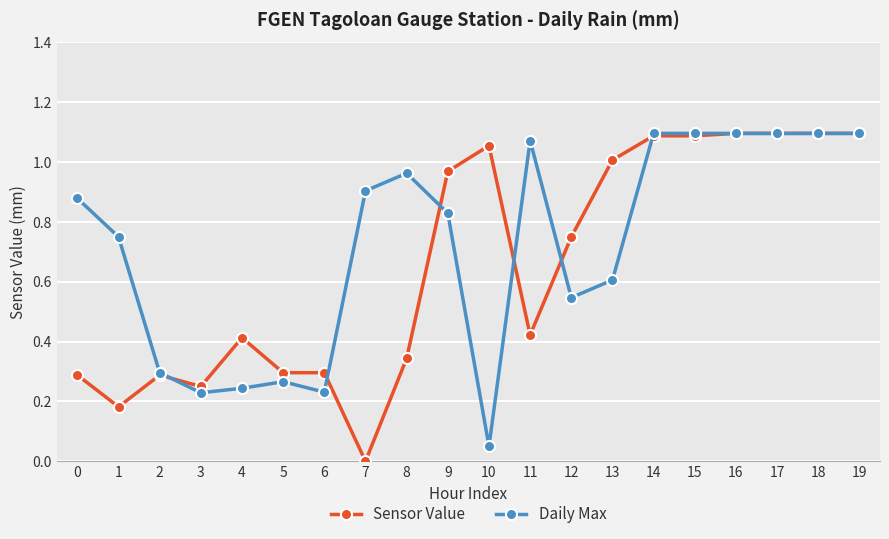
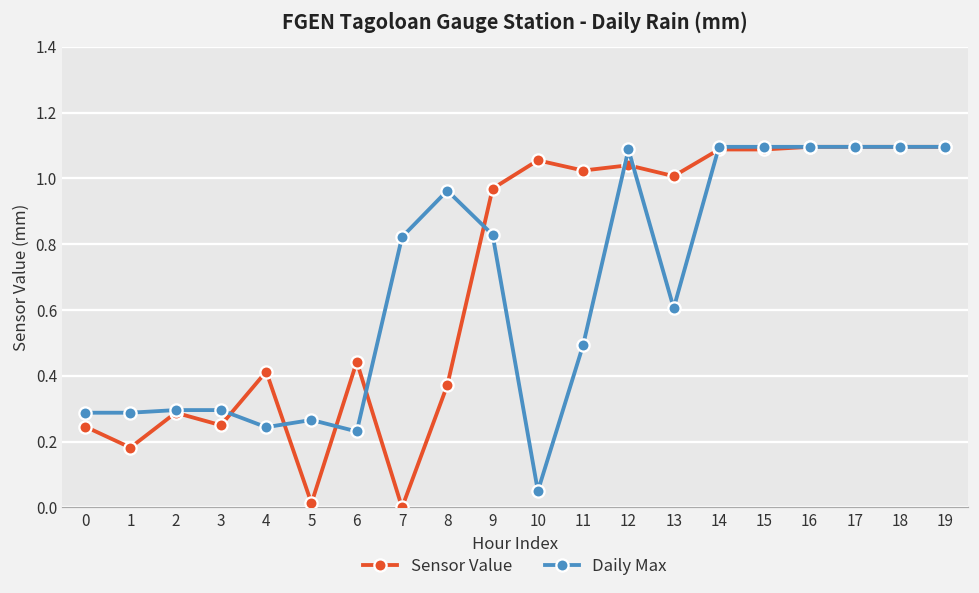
Sensor Value, 0: 0.29 -> 0.25
Daily Max, 0: 0.88 -> 0.29
Daily Max, 1: 0.75 -> 0.29
Daily Max, 3: 0.23 -> 0.30
Sensor Value, 5: 0.30 -> 0.01
Sensor Value, 6: 0.30 -> 0.44
Daily Max, 7: 0.90 -> 0.82
Sensor Value, 8: 0.34 -> 0.37
Sensor Value, 11: 0.42 -> 1.02
Daily Max, 11: 1.07 -> 0.49
Sensor Value, 12: 0.75 -> 1.04
Daily Max, 12: 0.55 -> 1.09
